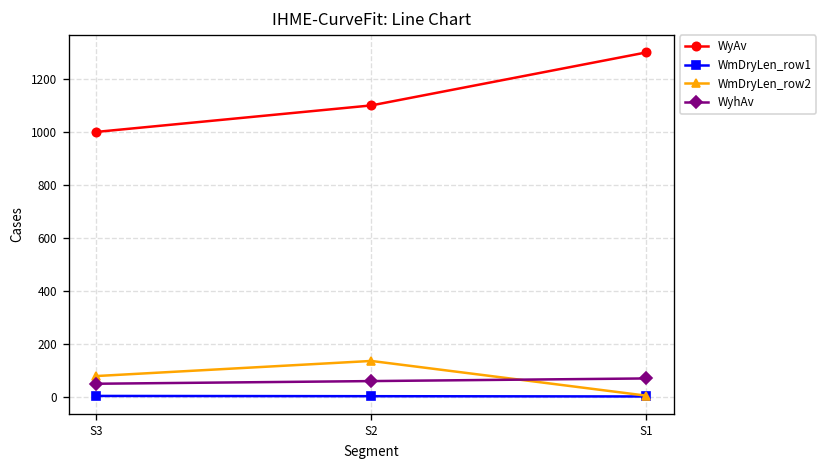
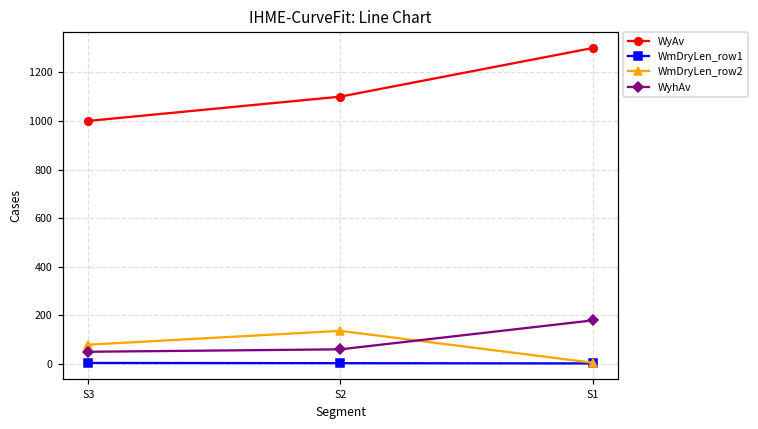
WyhAv, S1: 70 -> 180
